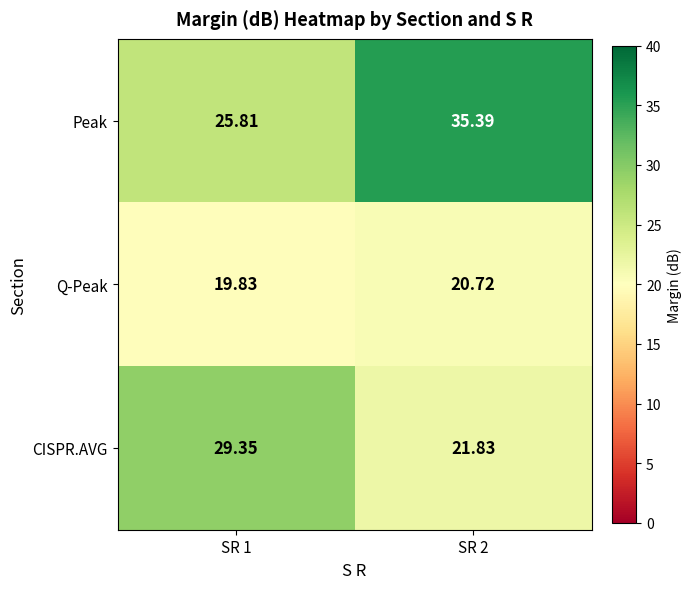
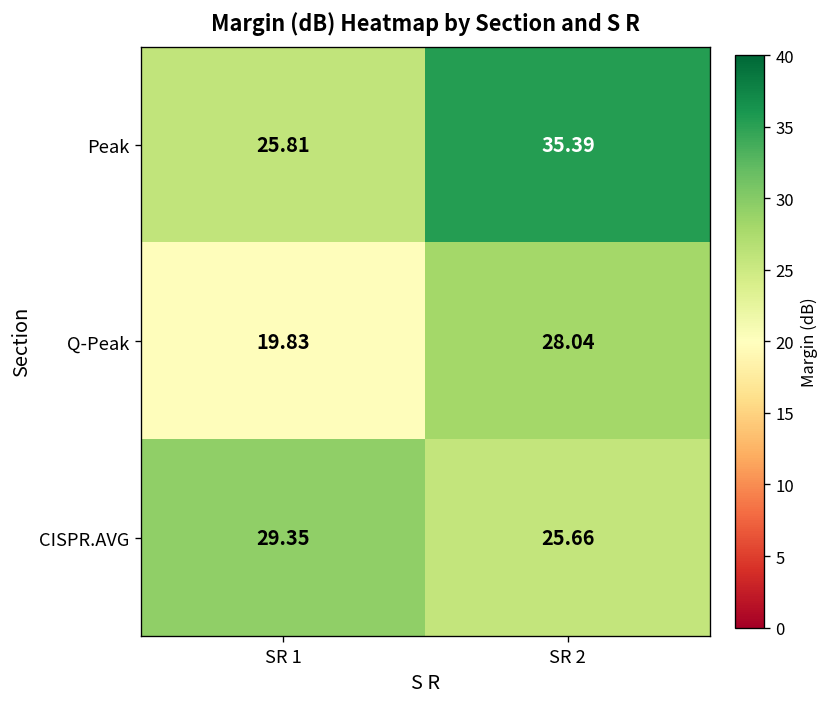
Q-Peak, SR 2: 20.72 -> 28.04
CISPR.AVG, SR 2: 21.83 -> 25.66
